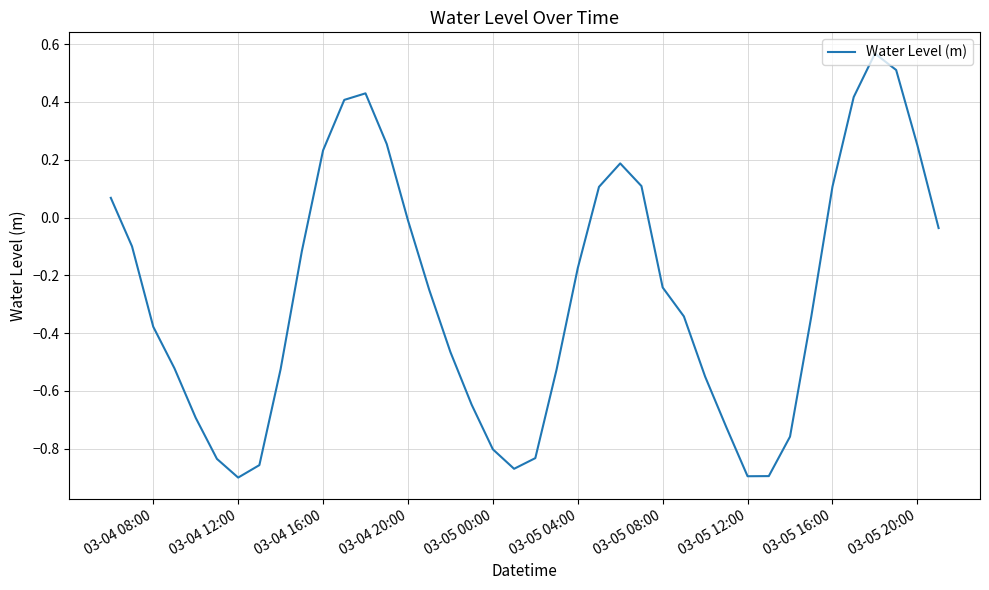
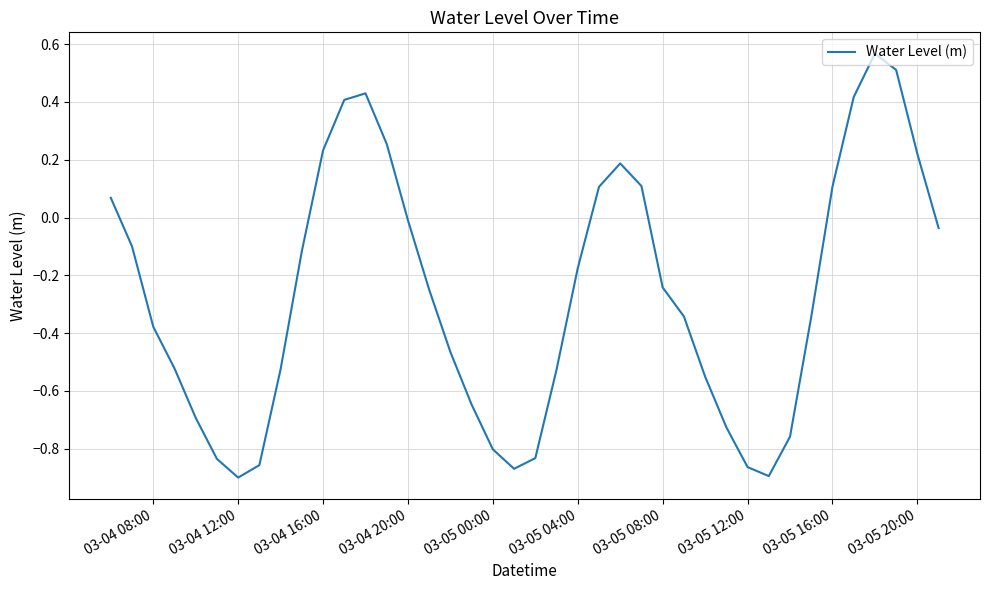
03-05 12:00: -0.90 -> -0.86
03-05 20:00: 0.25 -> 0.22
